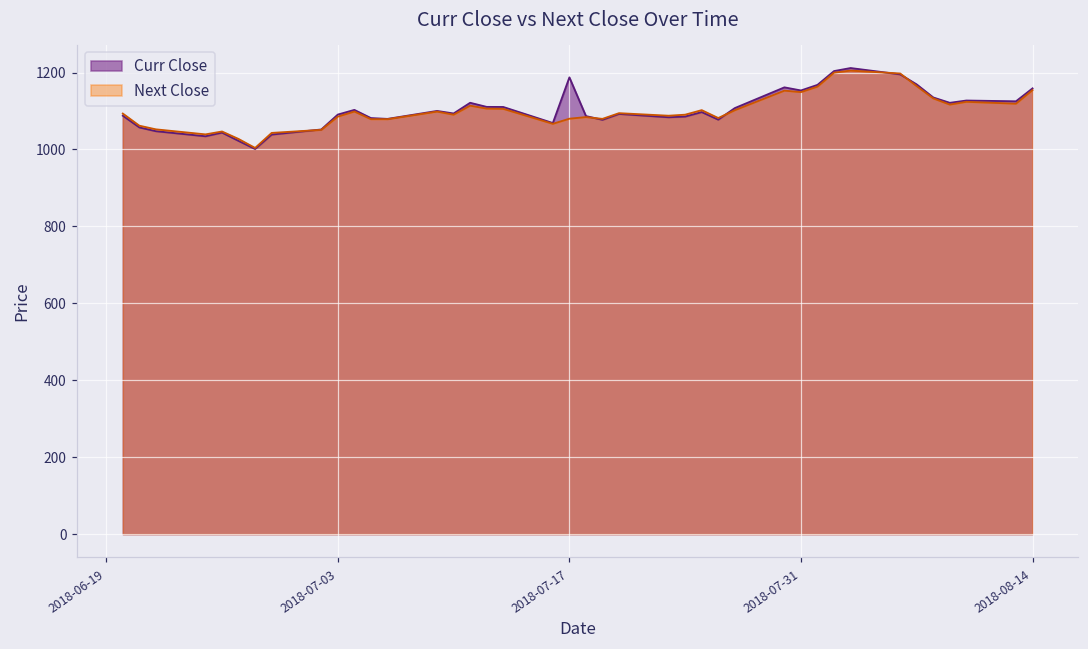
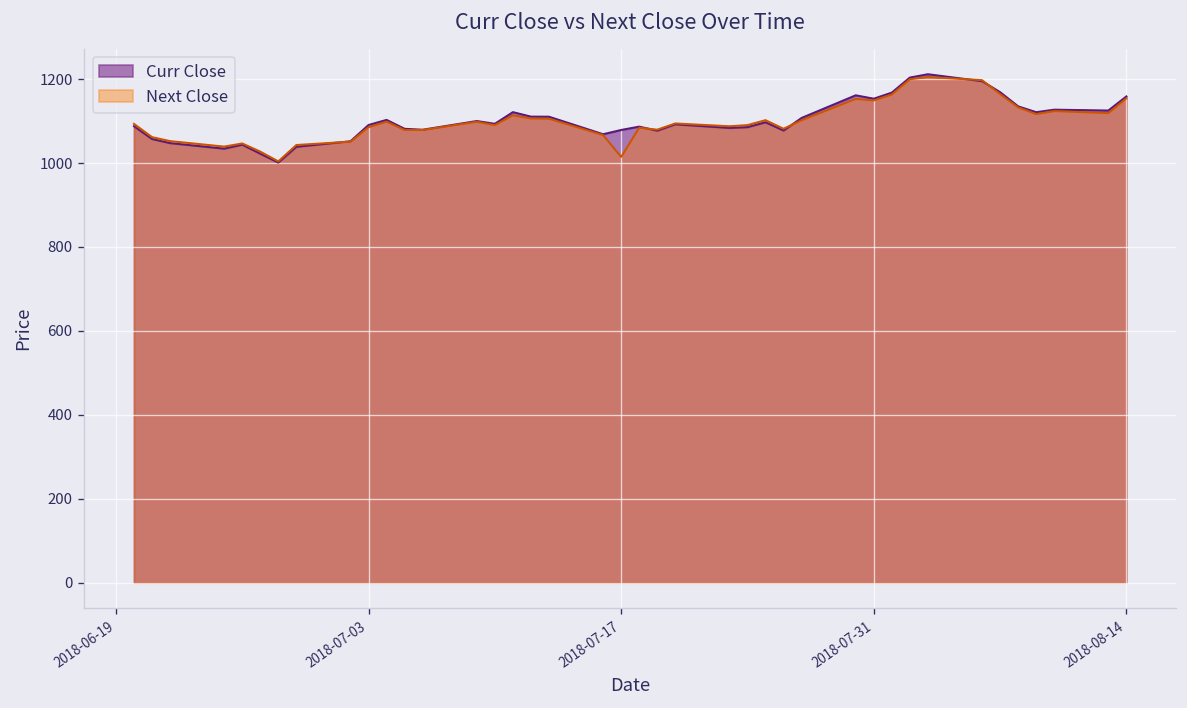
Curr Close, 2018-07-17: 1190 -> 1080
Next Close, 2018-07-17: 1080 -> 1010
